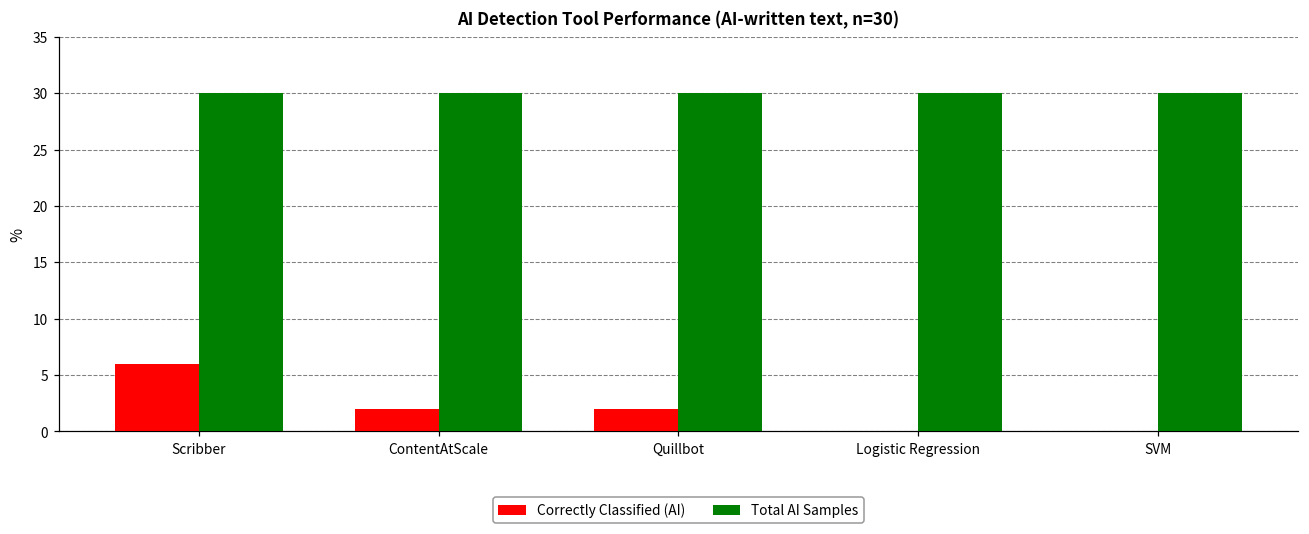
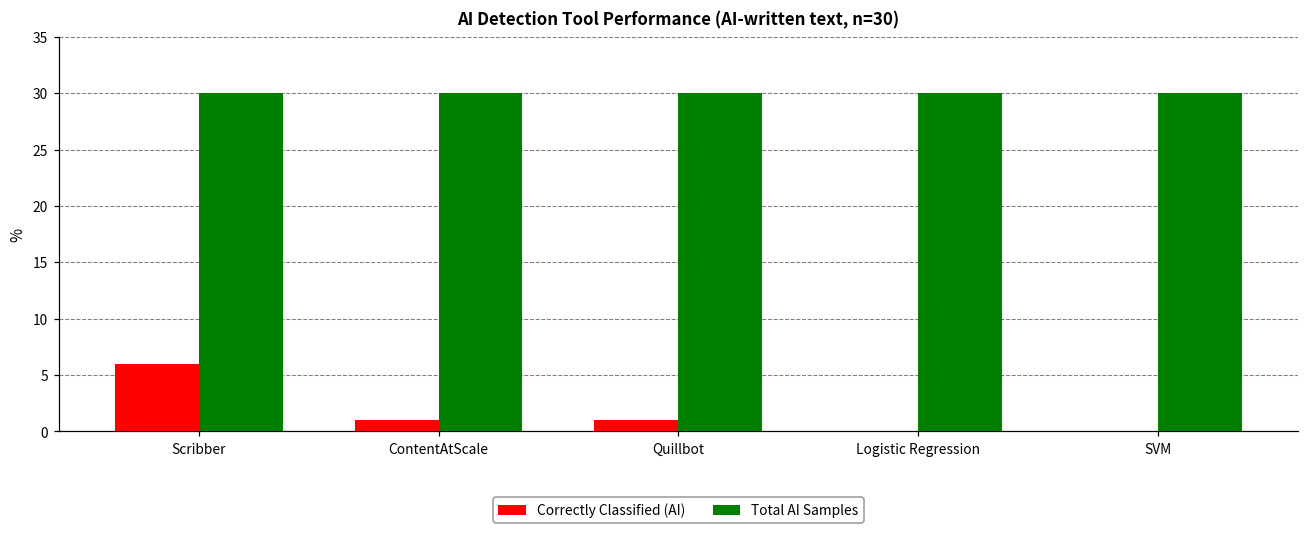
Correctly Classified (AI), ContentAtScale: 2 -> 1
Correctly Classified (AI), Quillbot: 2 -> 1
